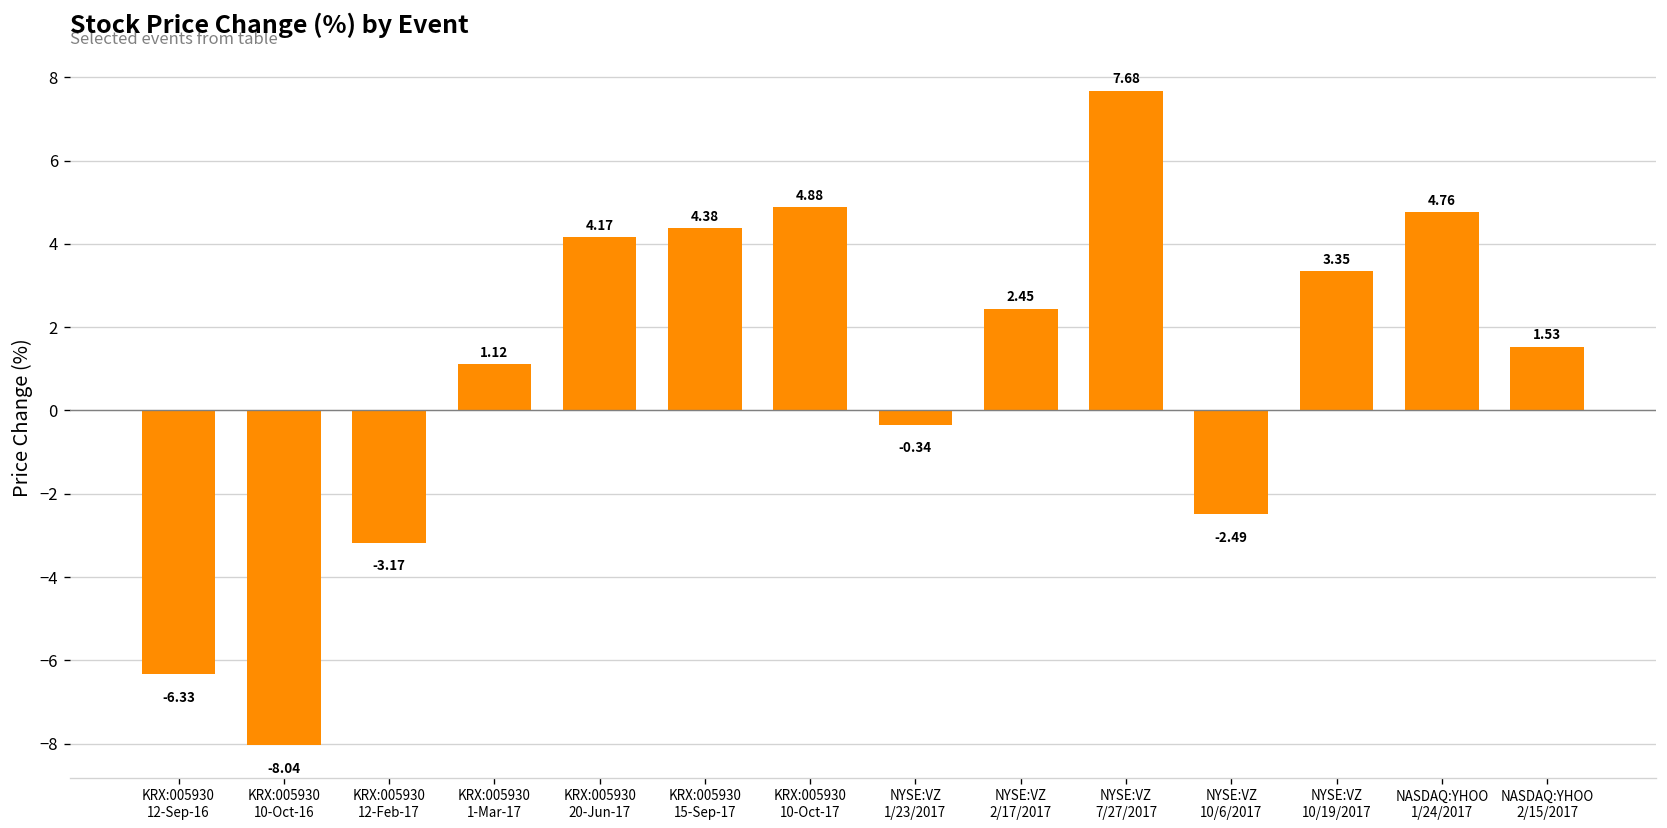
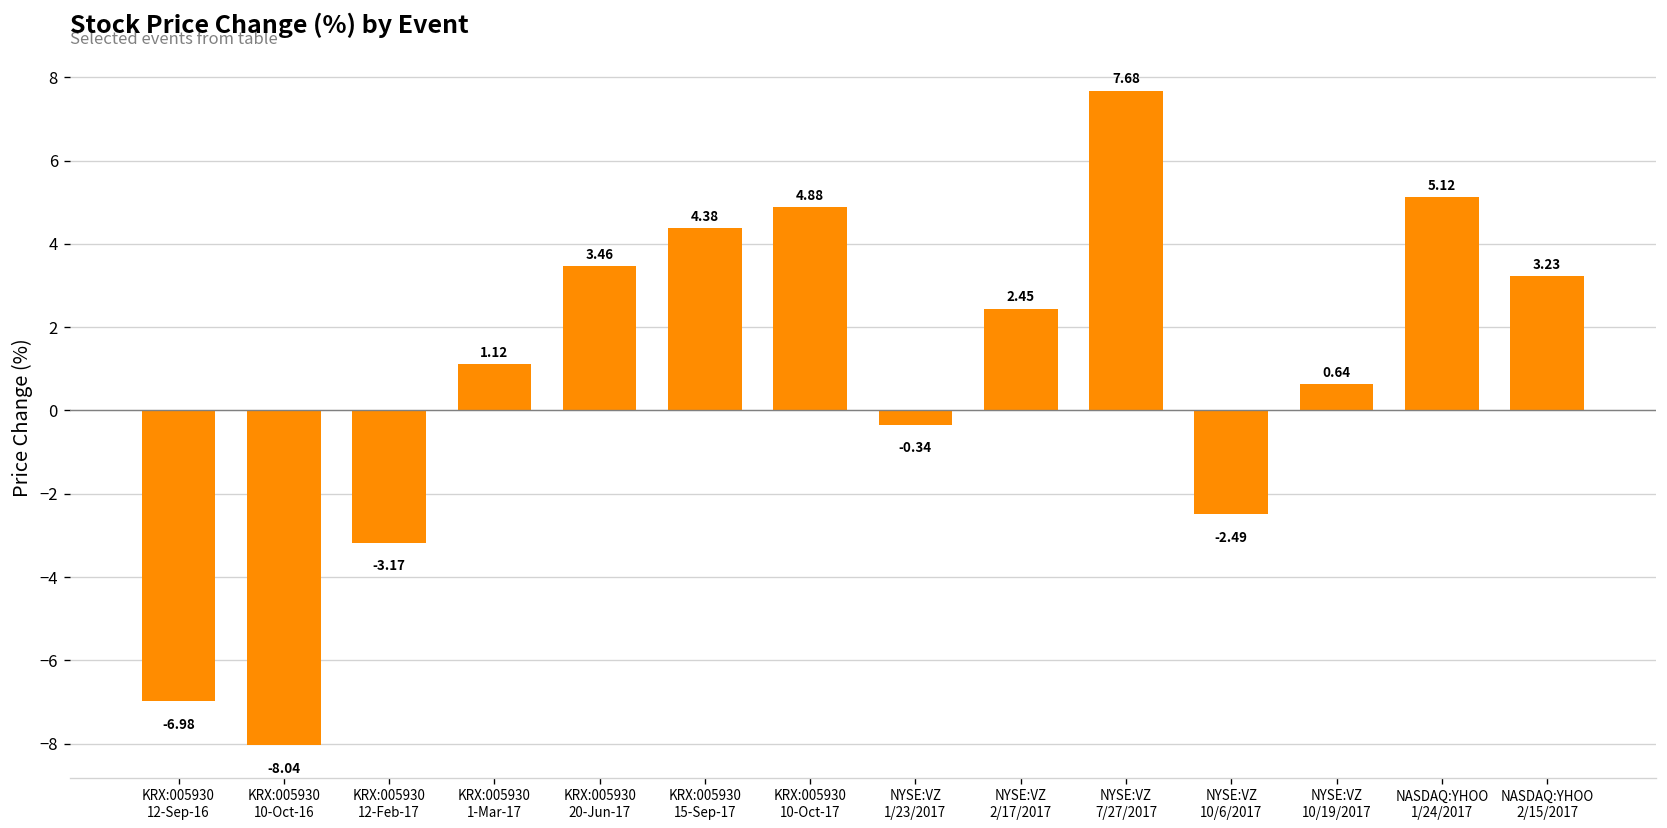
KRX:005930 12-Sep-16: -6.33 -> -6.98
KRX:005930 20-Jun-17: 4.17 -> 3.46
NYSE:VZ 10/19/2017: 3.35 -> 0.64
NASDAQ:YHOO 1/24/2017: 4.76 -> 5.12
NASDAQ:YHOO 2/15/2017: 1.53 -> 3.23
